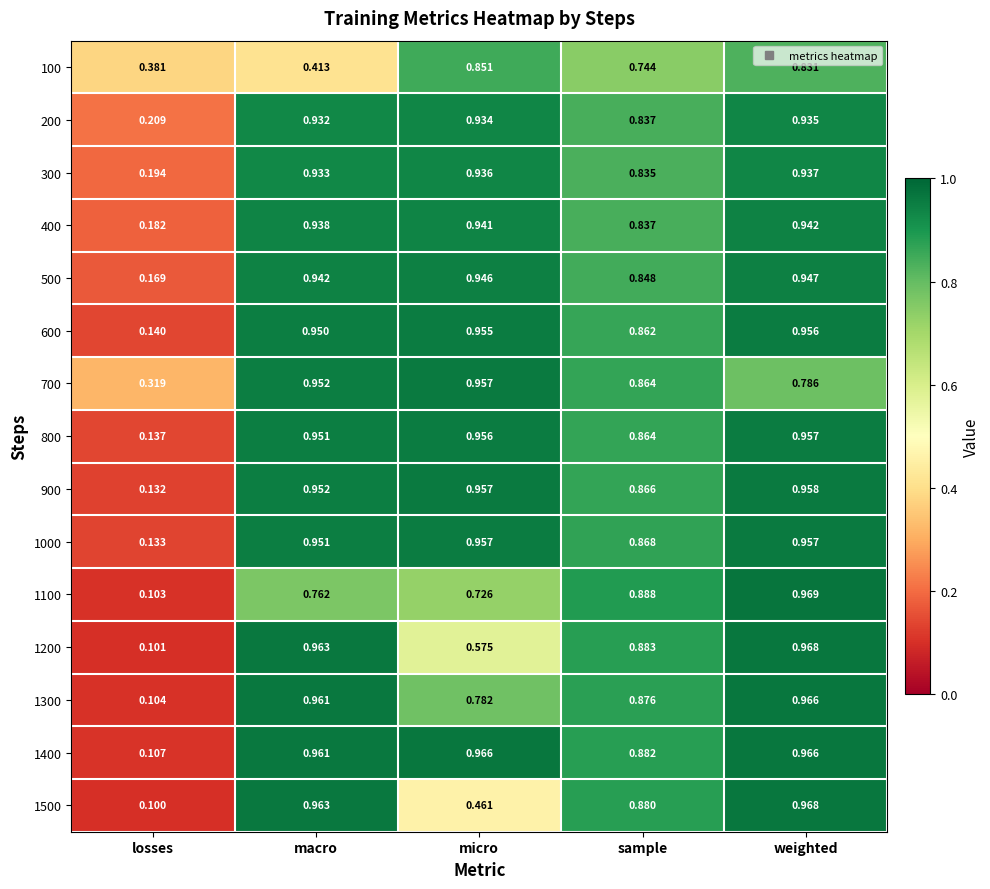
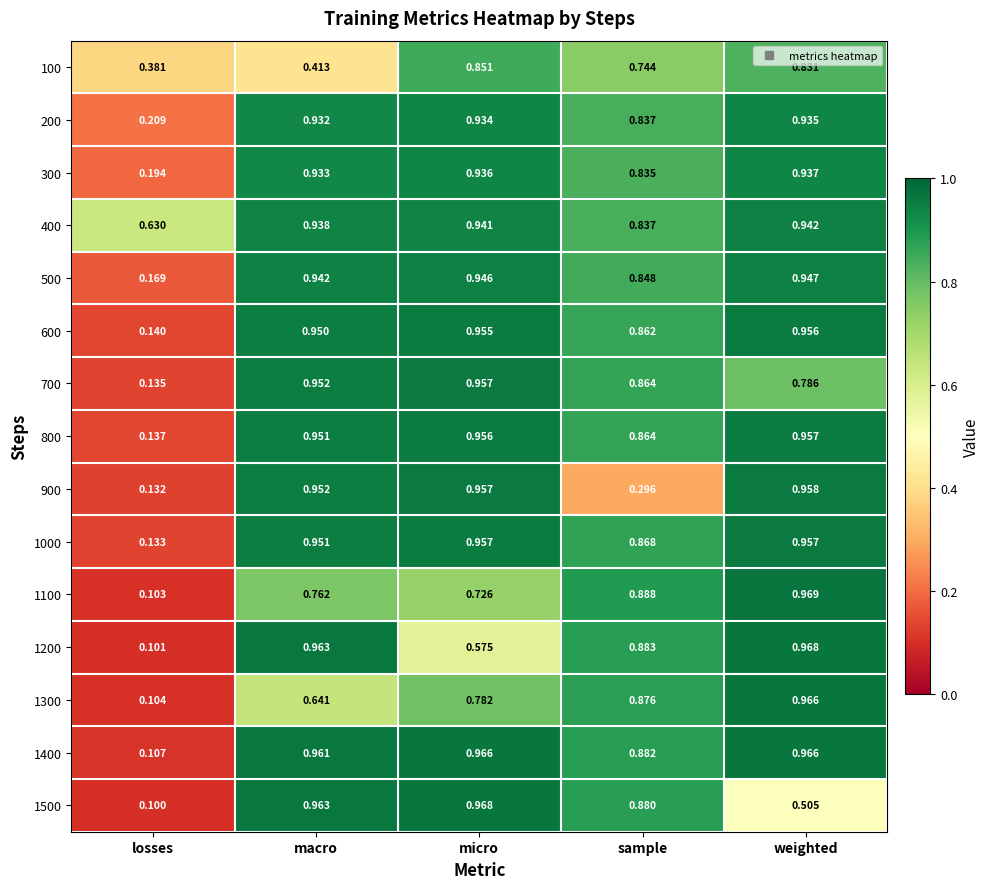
400, losses: 0.182 -> 0.630
700, losses: 0.319 -> 0.135
900, sample: 0.866 -> 0.296
1300, macro: 0.961 -> 0.641
1500, micro: 0.461 -> 0.968
1500, weighted: 0.968 -> 0.505
